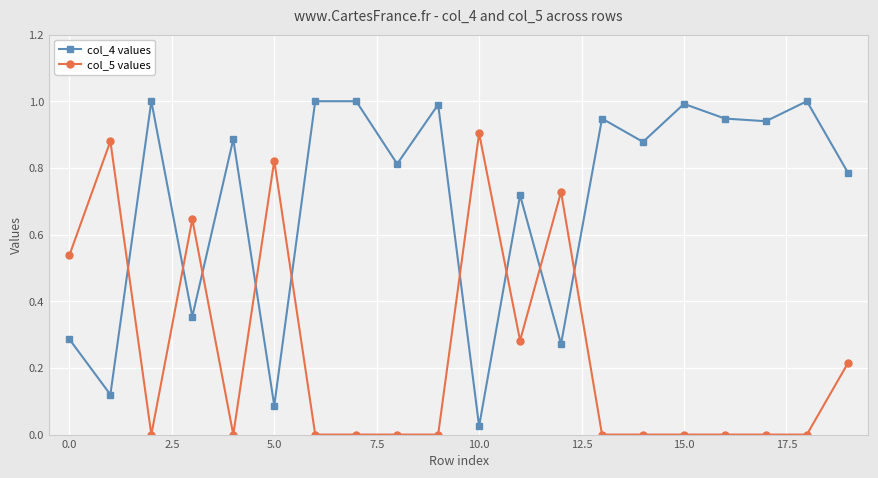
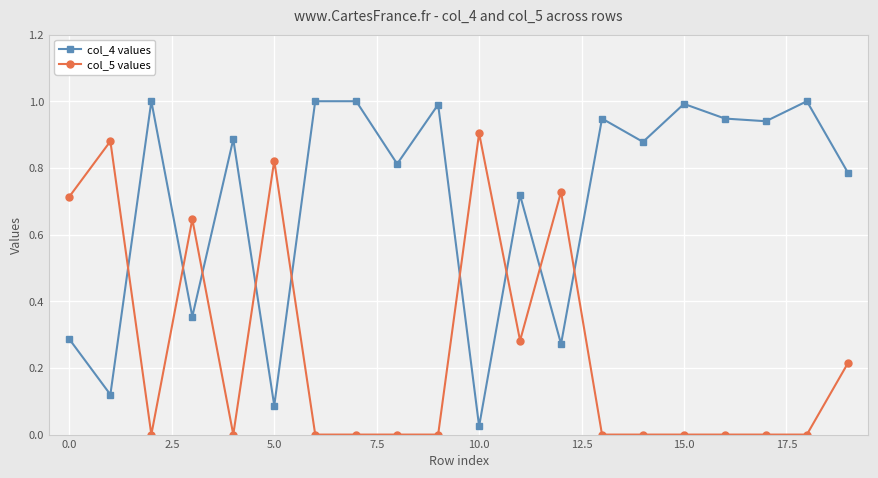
col_5 values, 0.0: 0.54 -> 0.71
